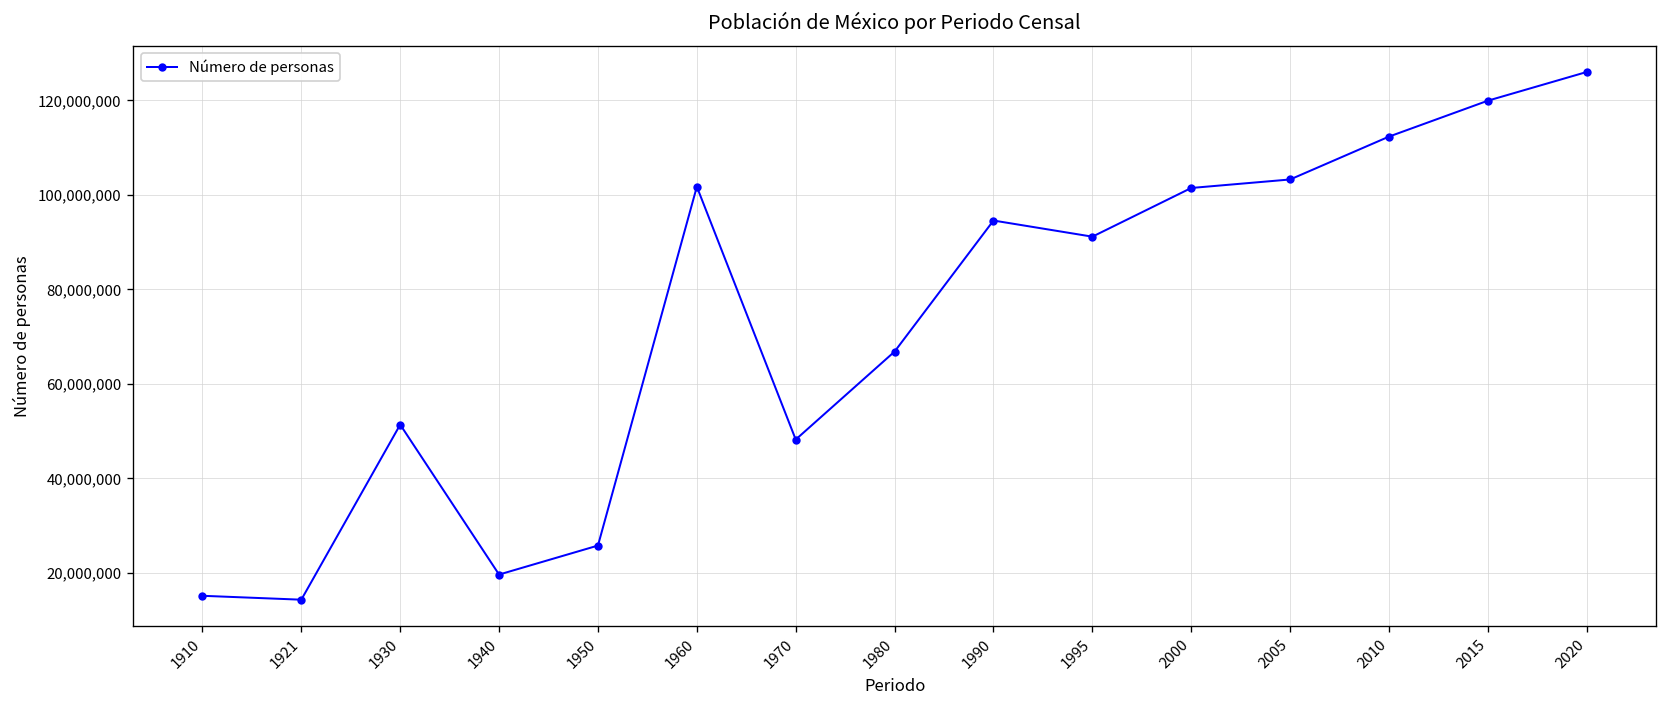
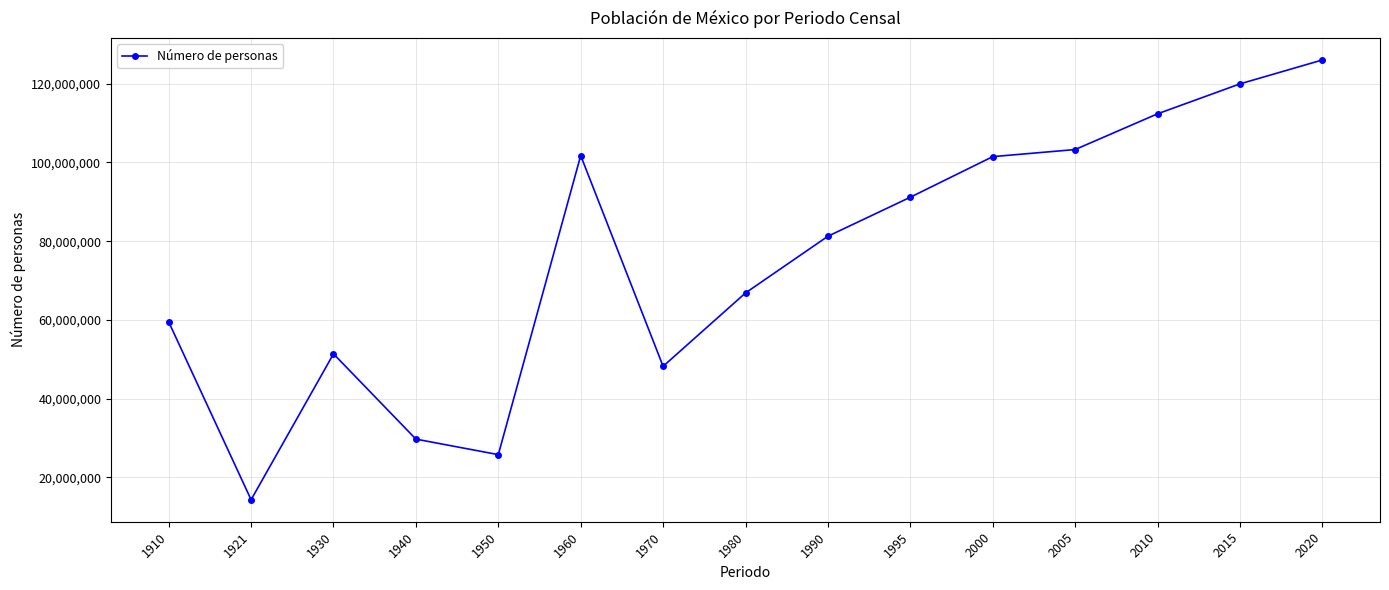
1910: 15,000,000 -> 59,000,000
1940: 20,000,000 -> 30,000,000
1990: 95,000,000 -> 81,000,000
